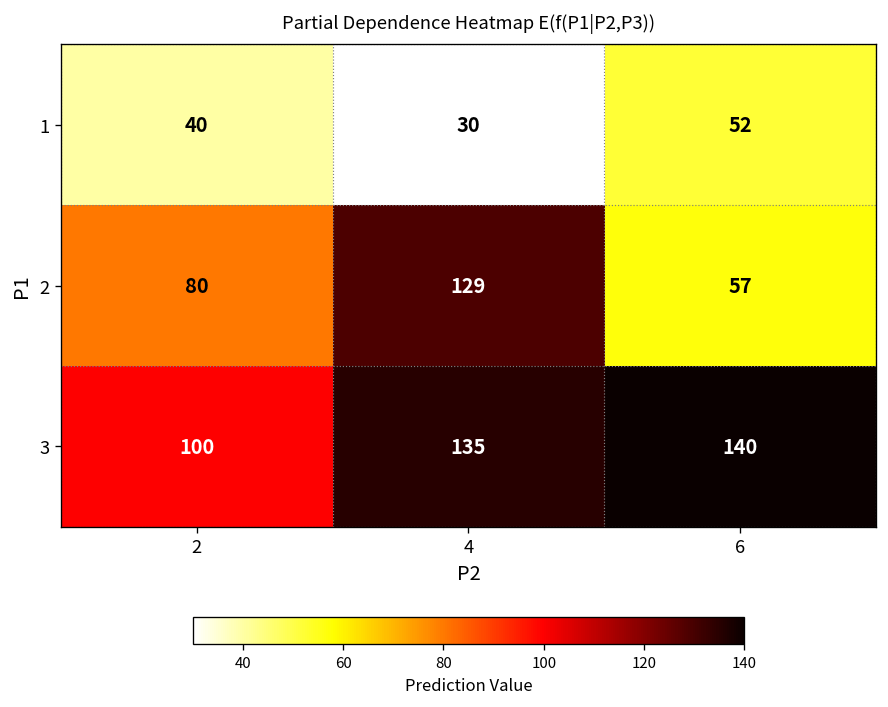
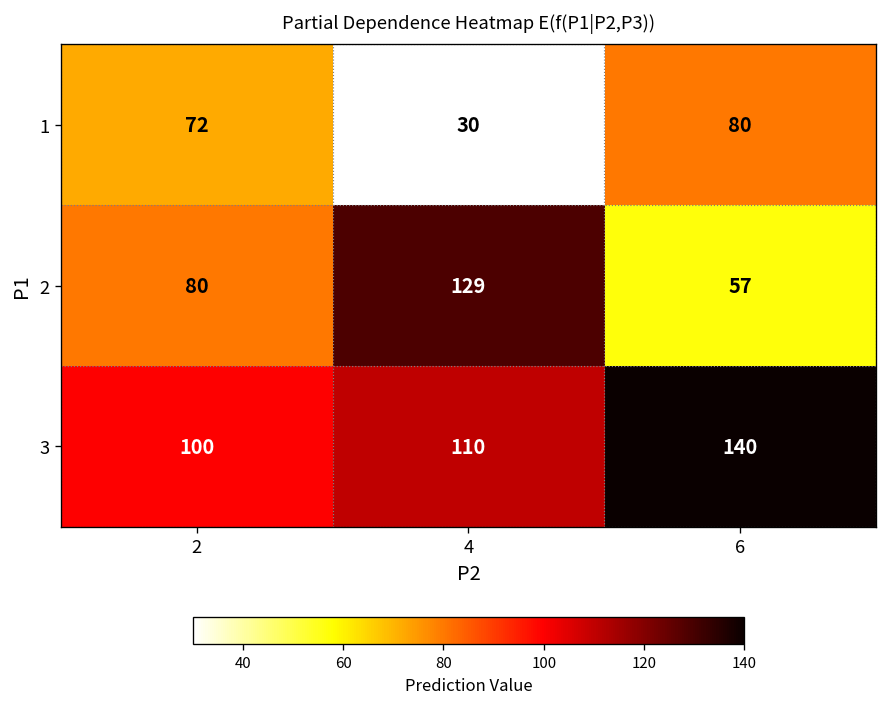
1, 2: 40 -> 72
1, 6: 52 -> 80
3, 4: 135 -> 110
